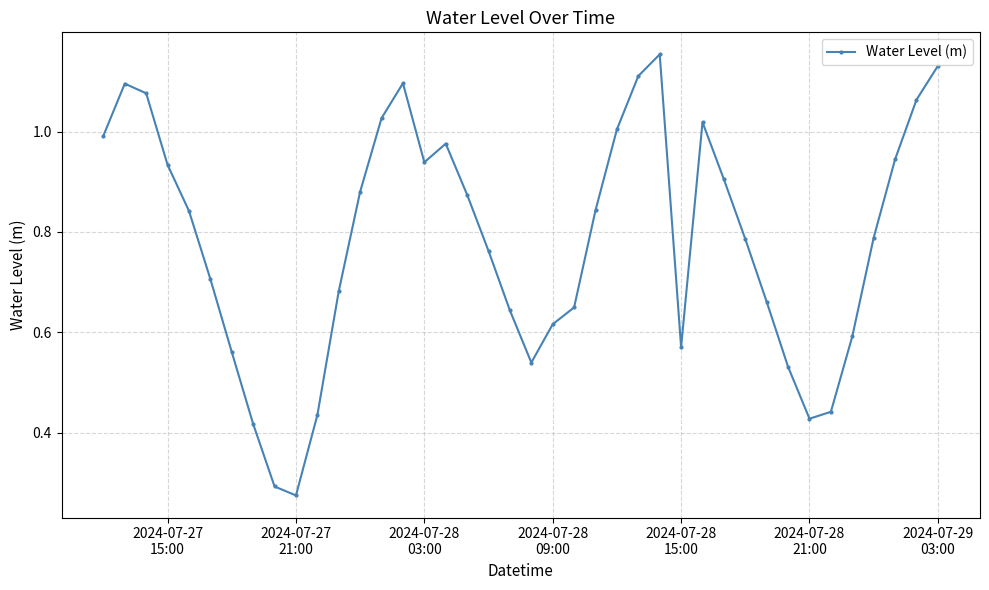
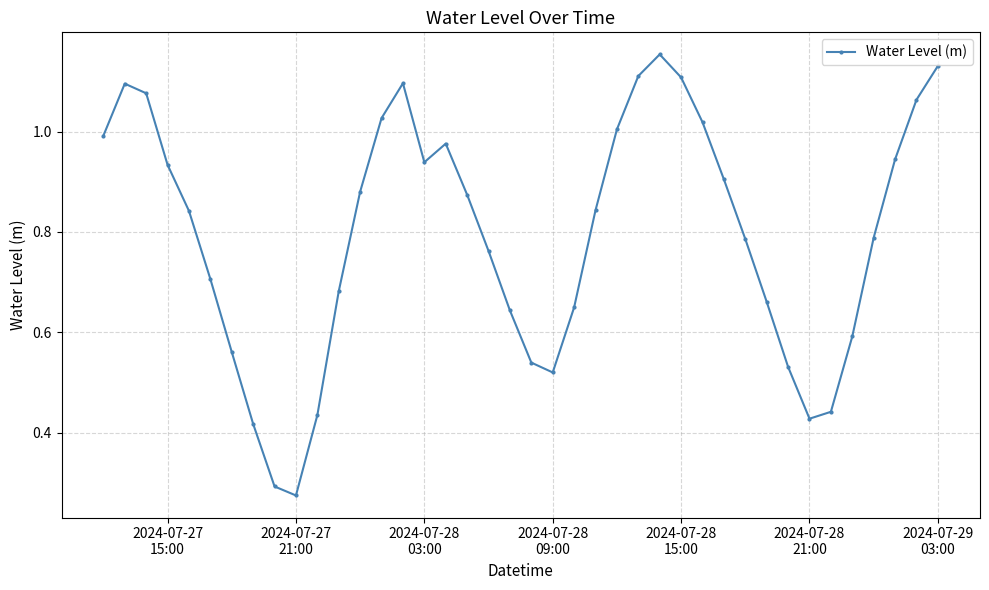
2024-07-28 09:00: 0.62 -> 0.52
2024-07-28 15:00: 0.57 -> 1.11
